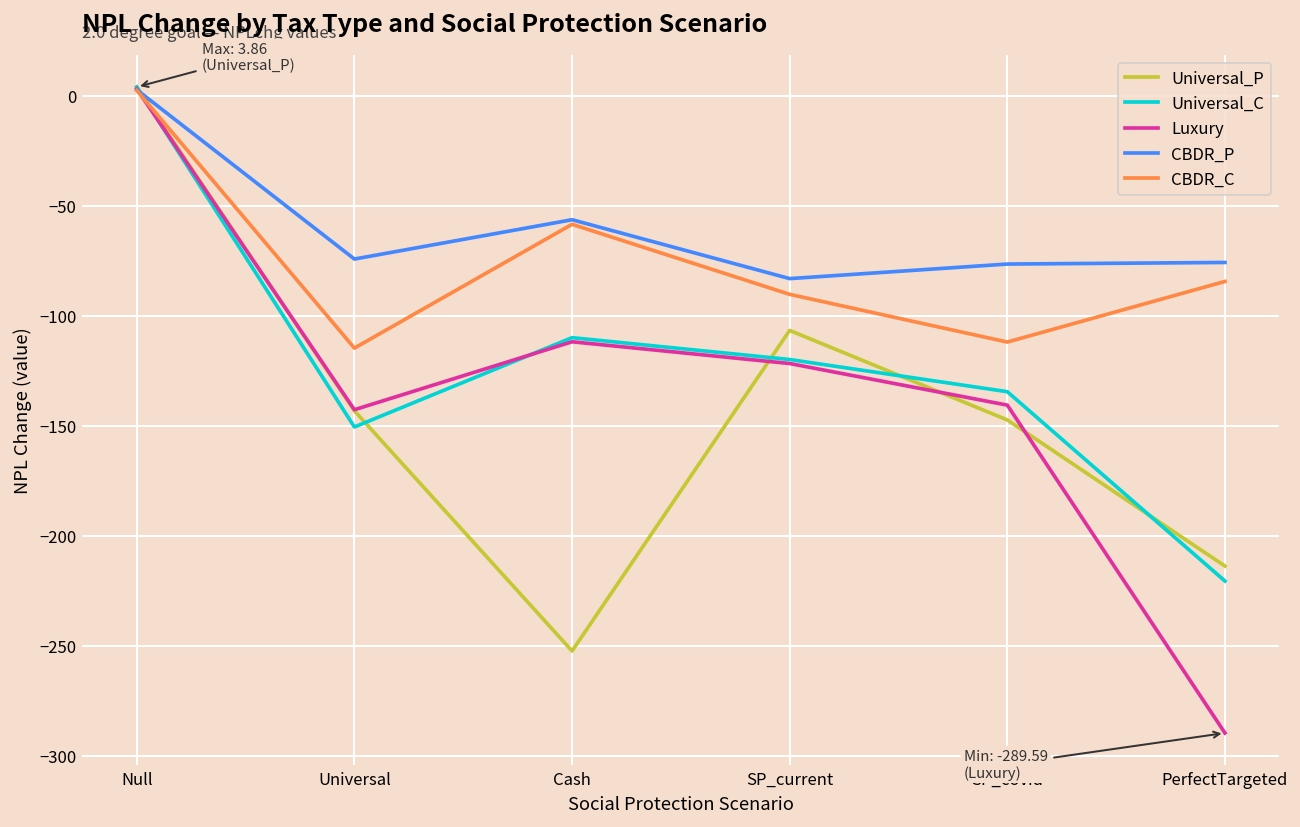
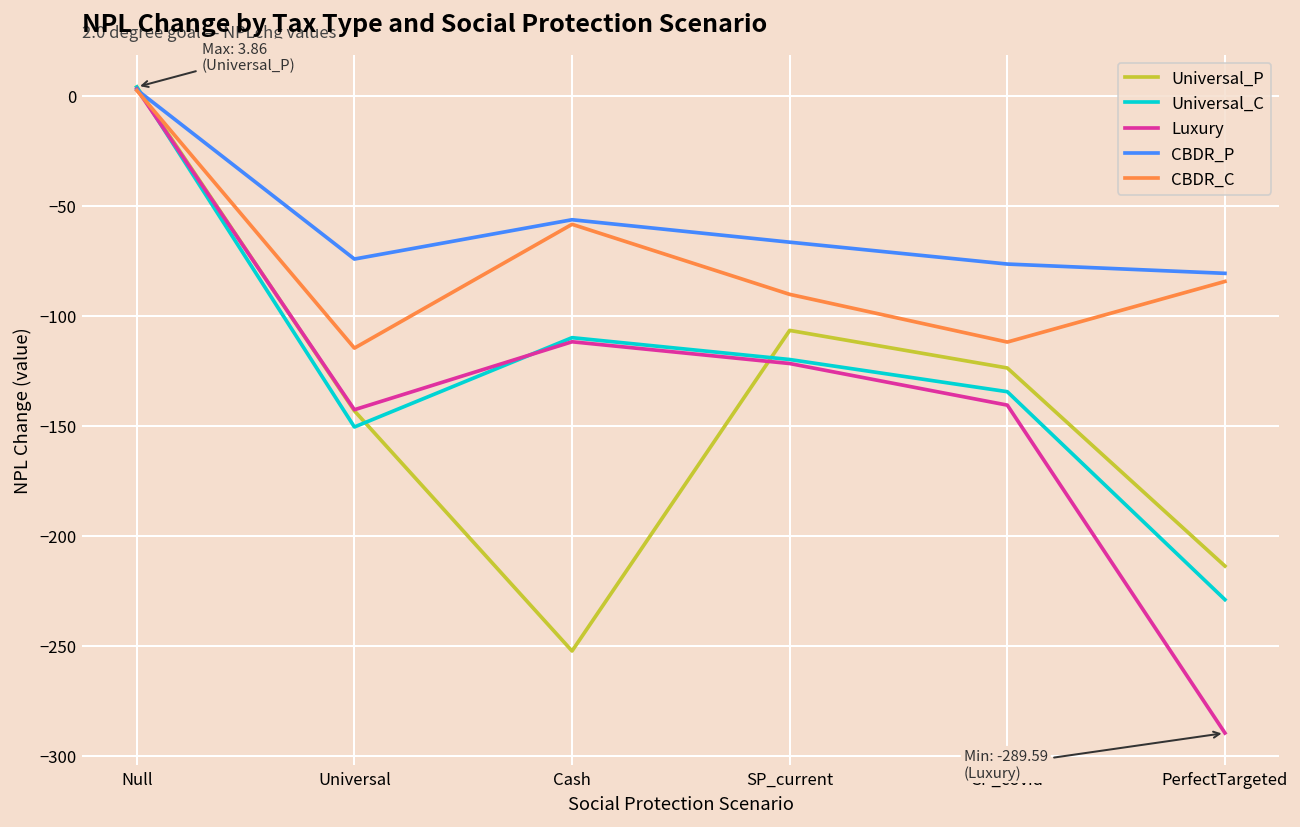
CBDR_P, SP_current: -83 -> -67
Universal_P, SP_covid: -147 -> -124
Universal_C, PerfectTargeted: -221 -> -229
CBDR_P, PerfectTargeted: -76 -> -81
